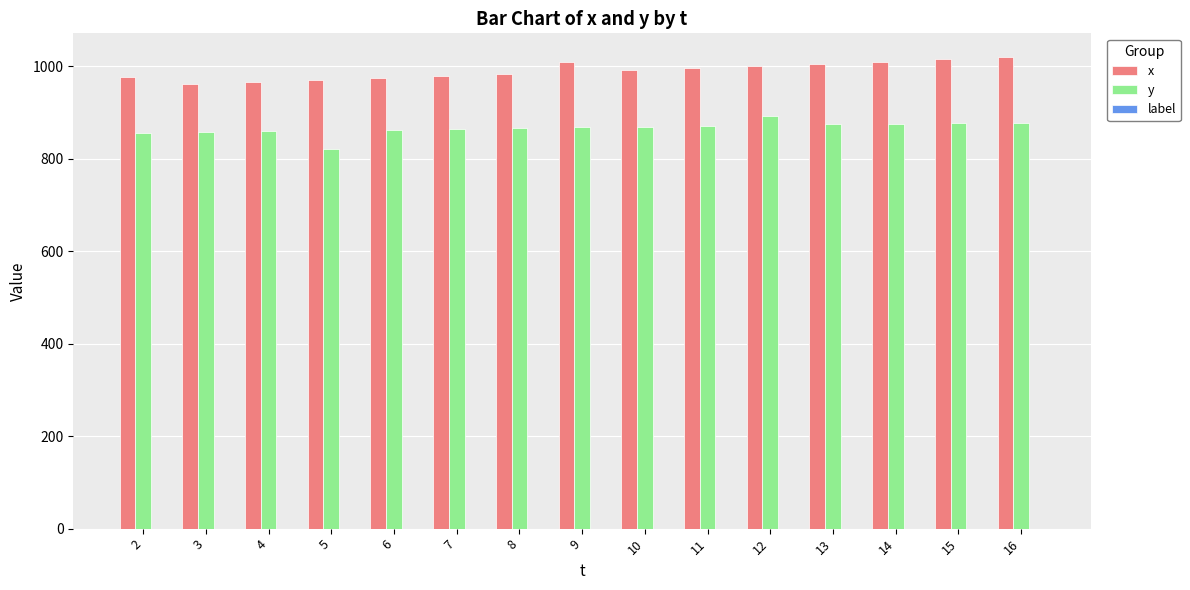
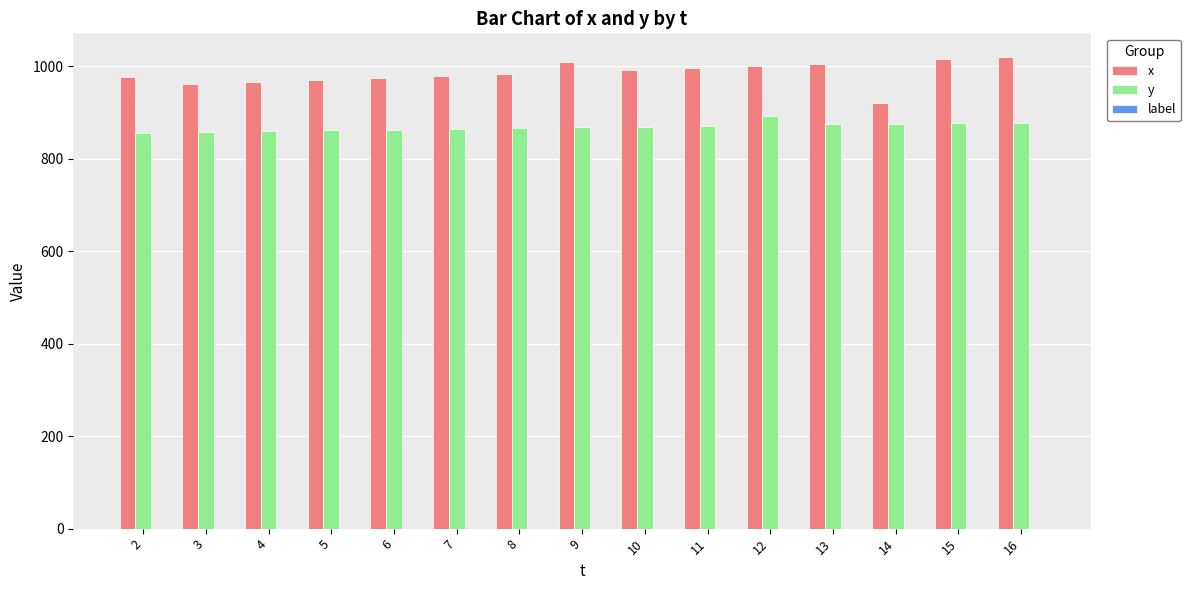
y, 5: 820 -> 860
x, 14: 1010 -> 920
